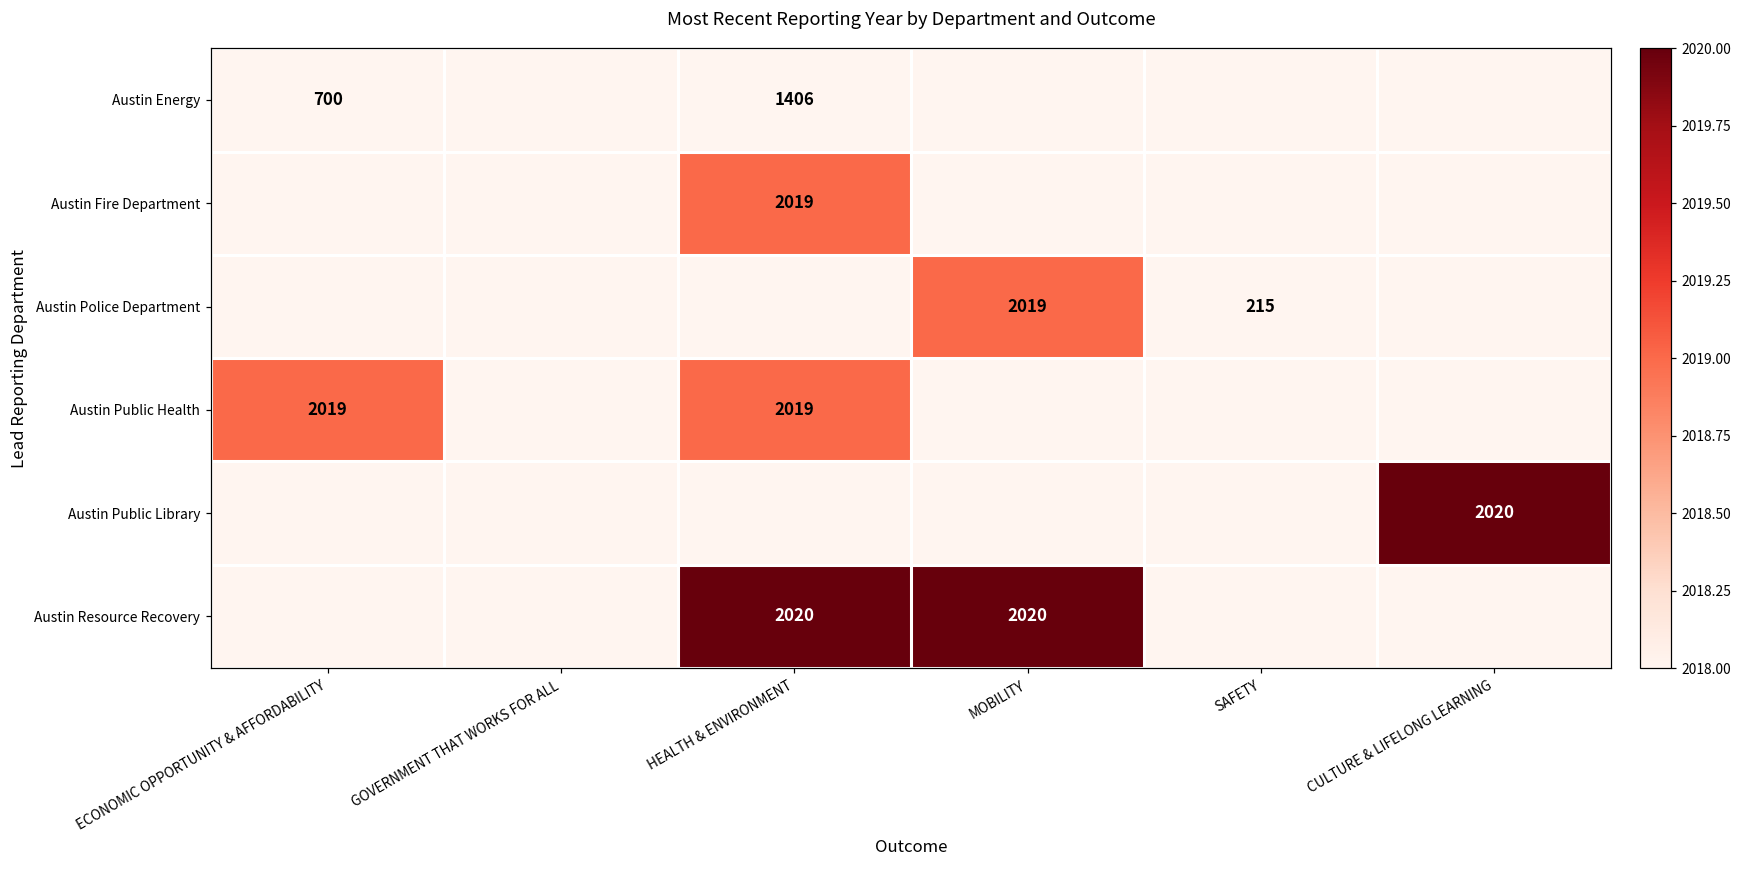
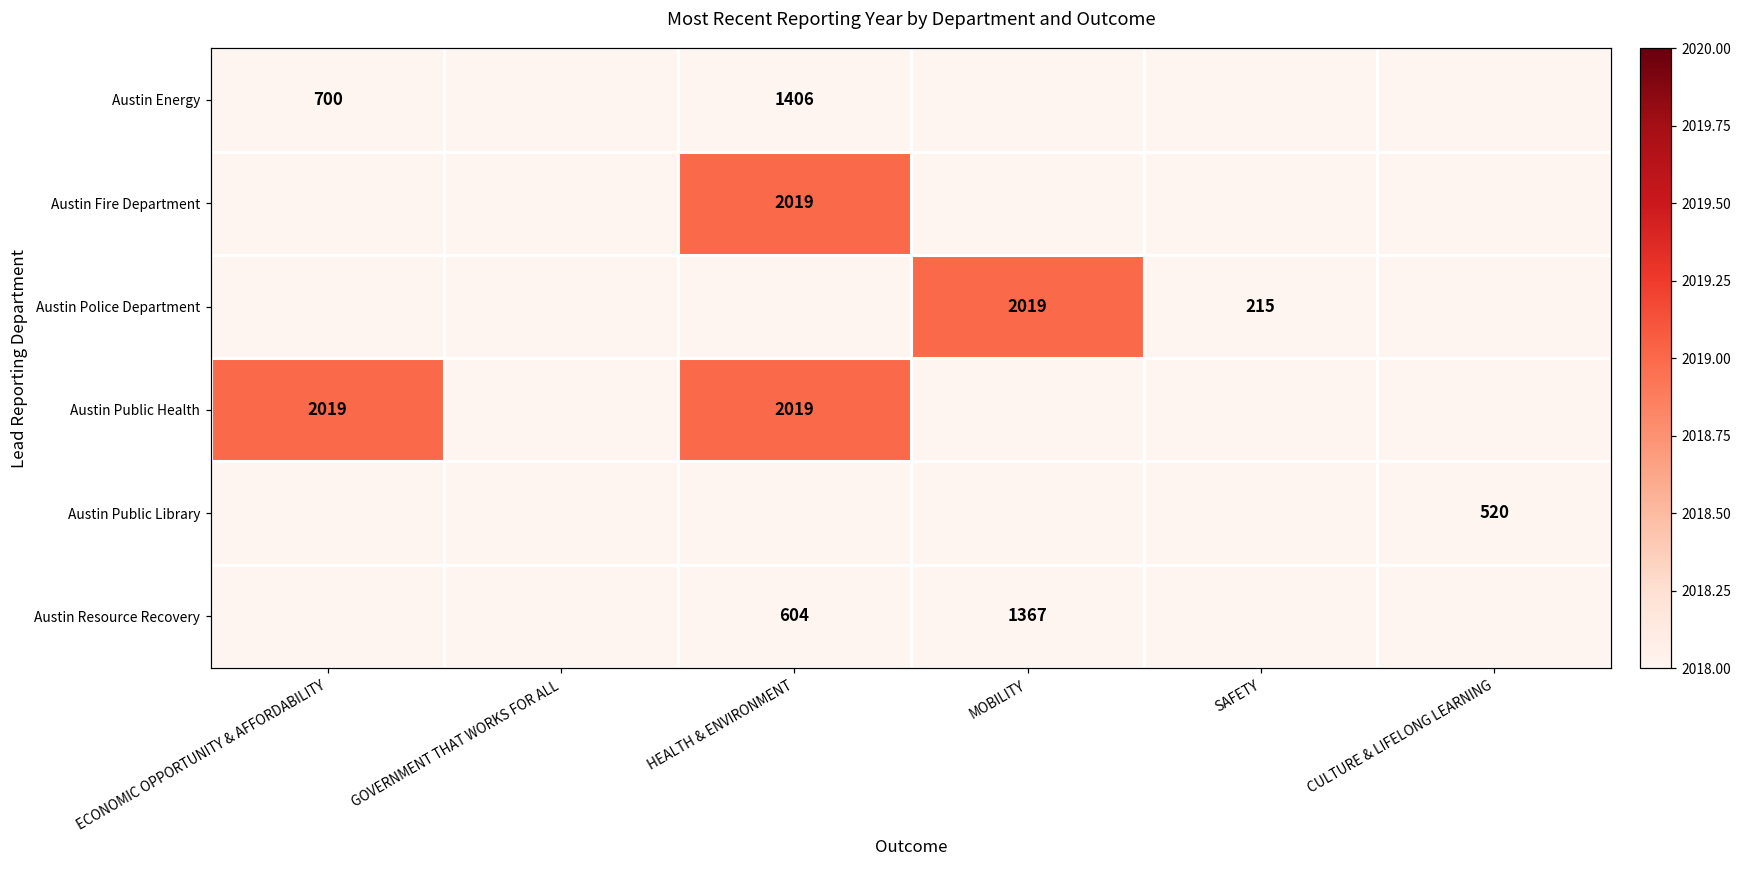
Austin Public Library, CULTURE & LIFELONG LEARNING: 2020 -> 520
Austin Resource Recovery, HEALTH & ENVIRONMENT: 2020 -> 604
Austin Resource Recovery, MOBILITY: 2020 -> 1367
